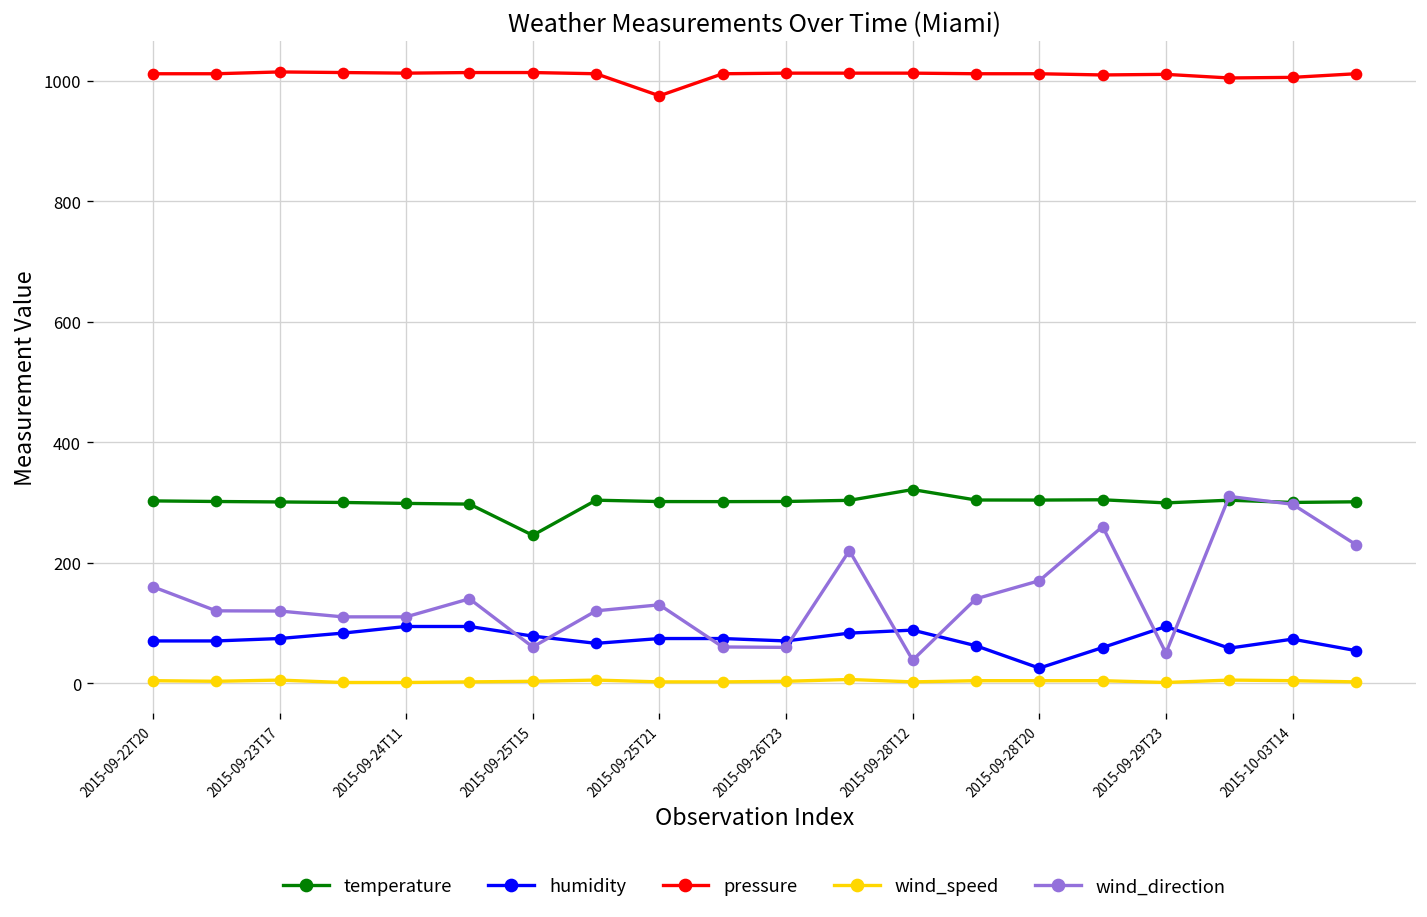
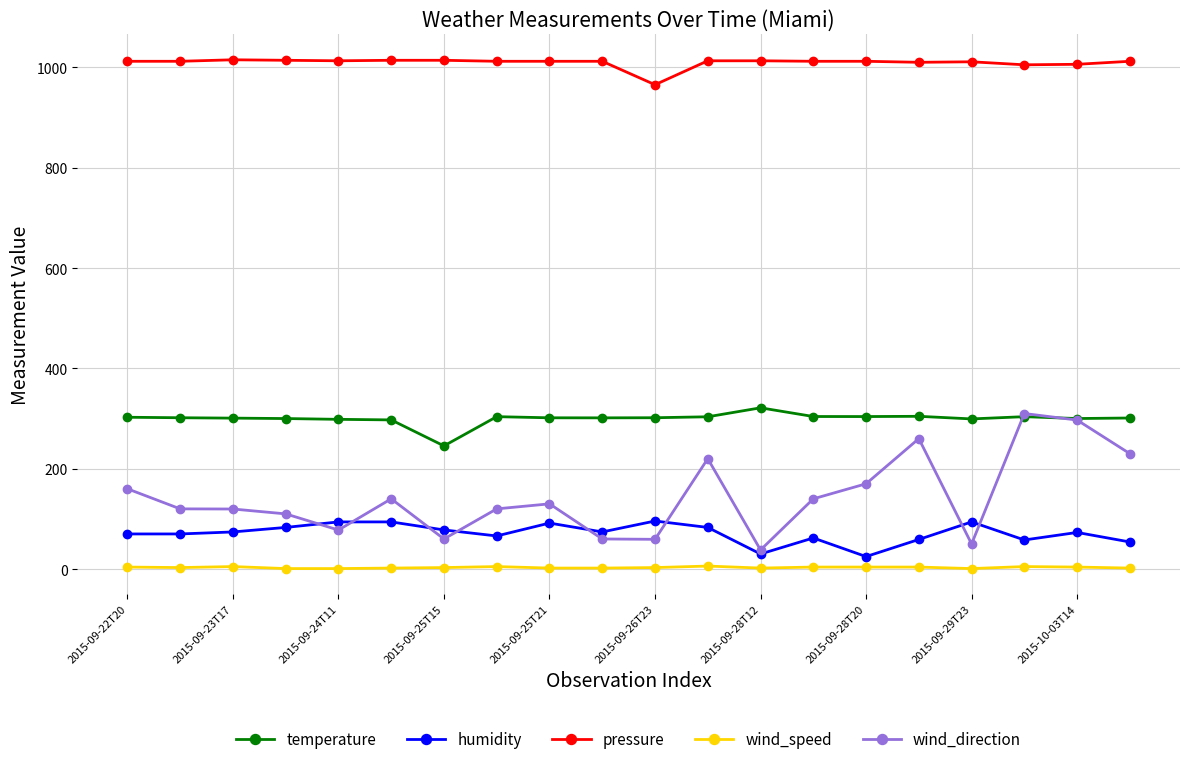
wind_direction, 2015-09-24T11: 110 -> 80
humidity, 2015-09-25T21: 70 -> 90
pressure, 2015-09-25T21: 980 -> 1010
humidity, 2015-09-26T23: 70 -> 100
pressure, 2015-09-26T23: 1010 -> 970
humidity, 2015-09-28T12: 90 -> 30
